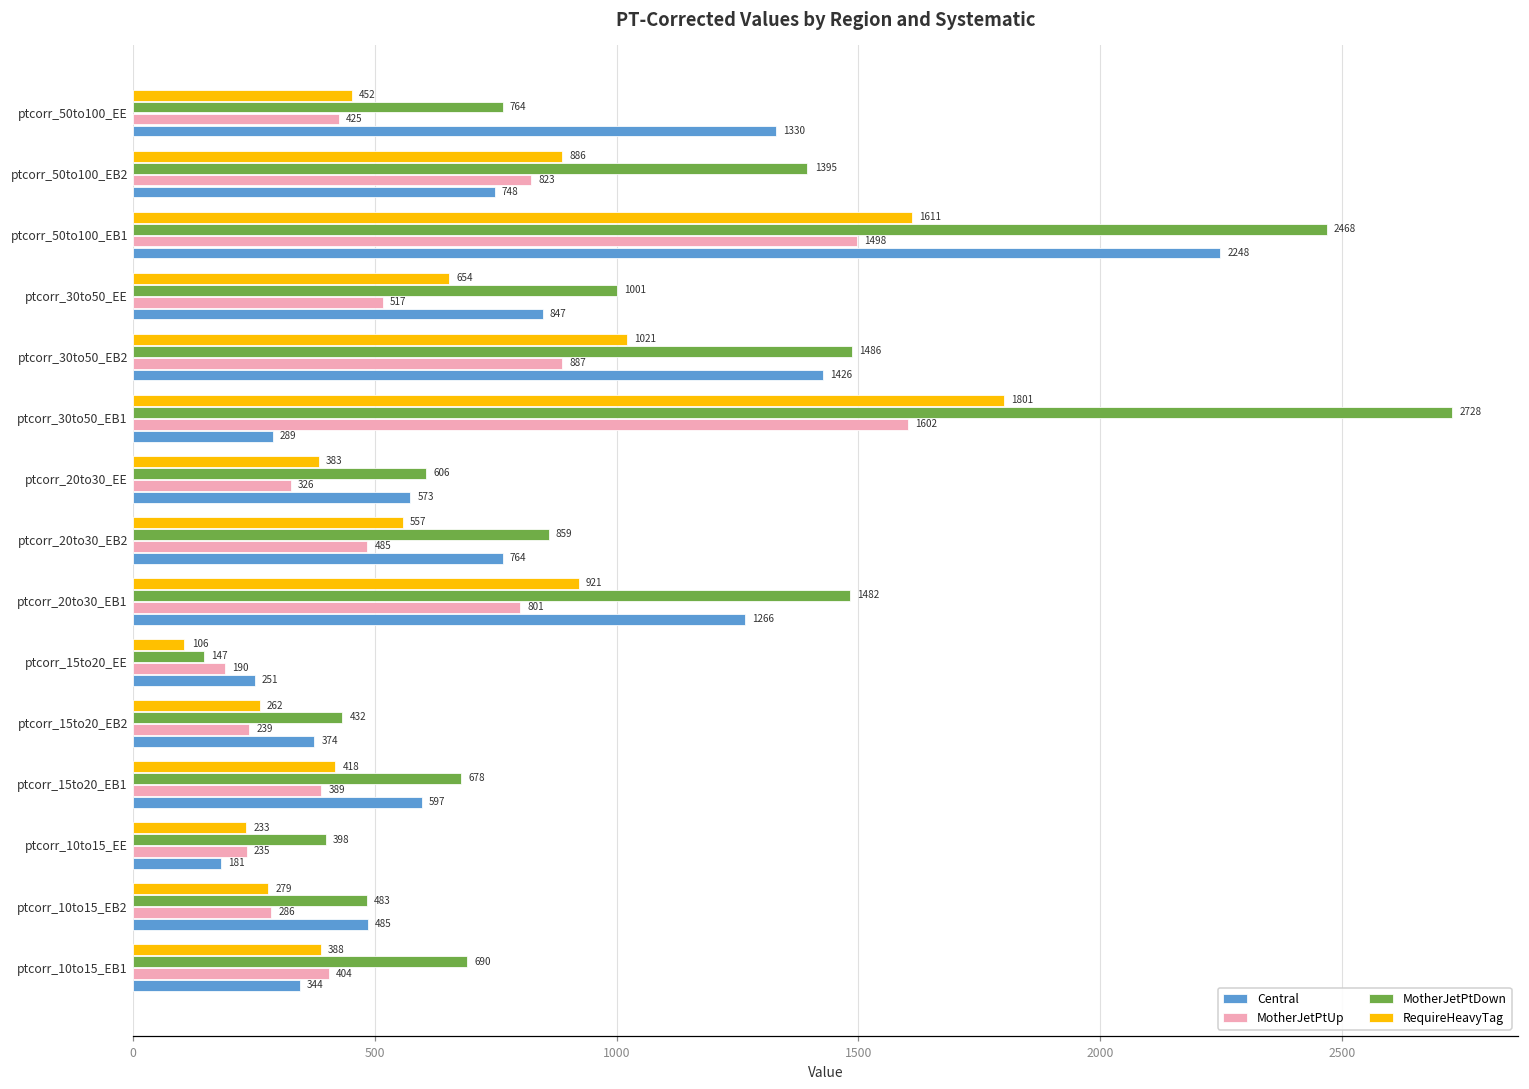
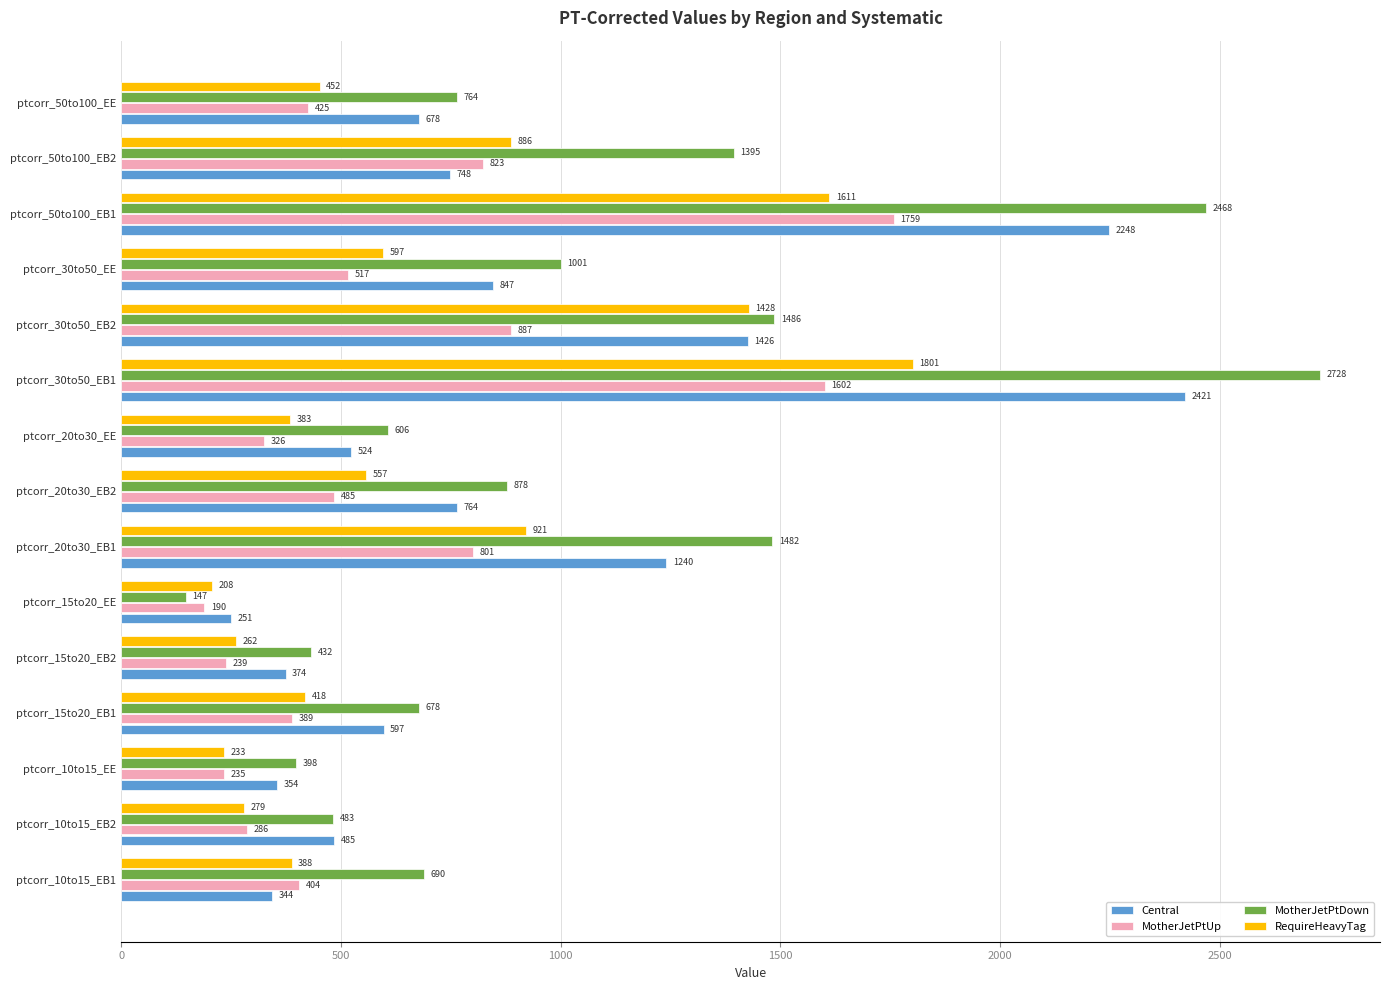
Central, ptcorr_50to100_EE: 1330 -> 678
MotherJetPtUp, ptcorr_50to100_EB1: 1498 -> 1759
RequireHeavyTag, ptcorr_30to50_EE: 654 -> 597
RequireHeavyTag, ptcorr_30to50_EB2: 1021 -> 1428
Central, ptcorr_30to50_EB1: 289 -> 2421
Central, ptcorr_20to30_EE: 573 -> 524
MotherJetPtDown, ptcorr_20to30_EB2: 859 -> 878
Central, ptcorr_20to30_EB1: 1266 -> 1240
RequireHeavyTag, ptcorr_15to20_EE: 106 -> 208
Central, ptcorr_10to15_EE: 181 -> 354
